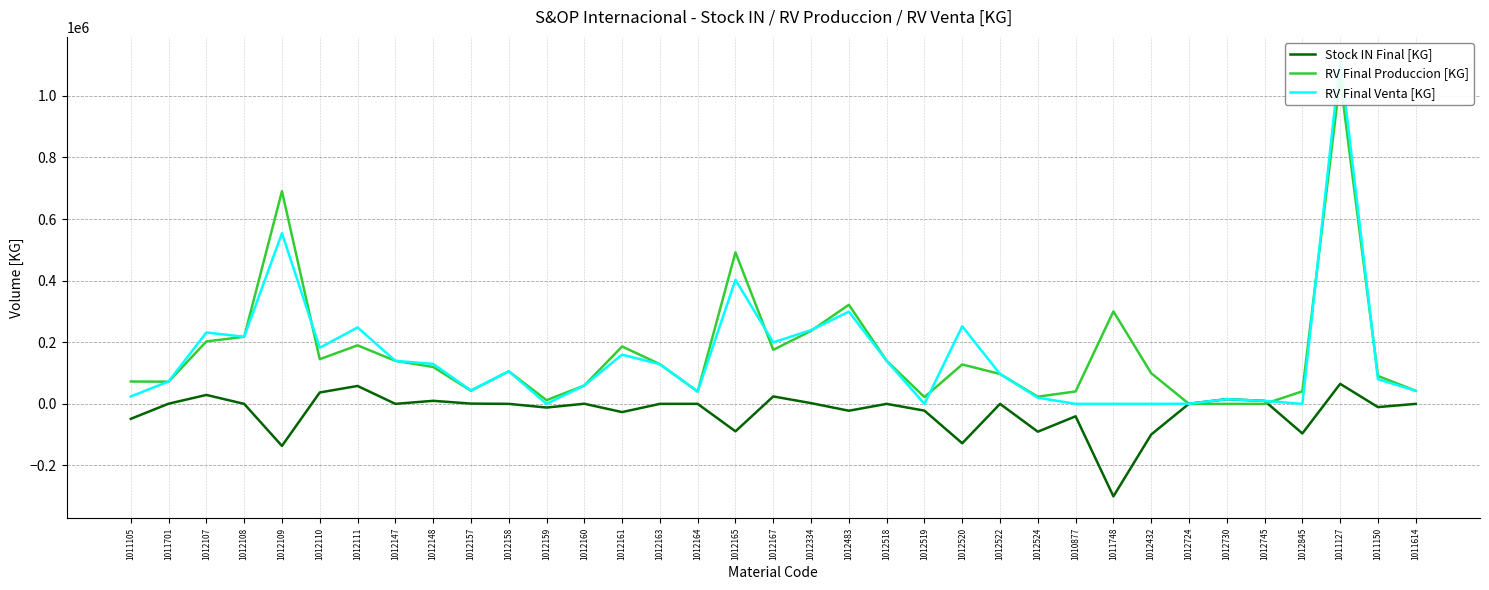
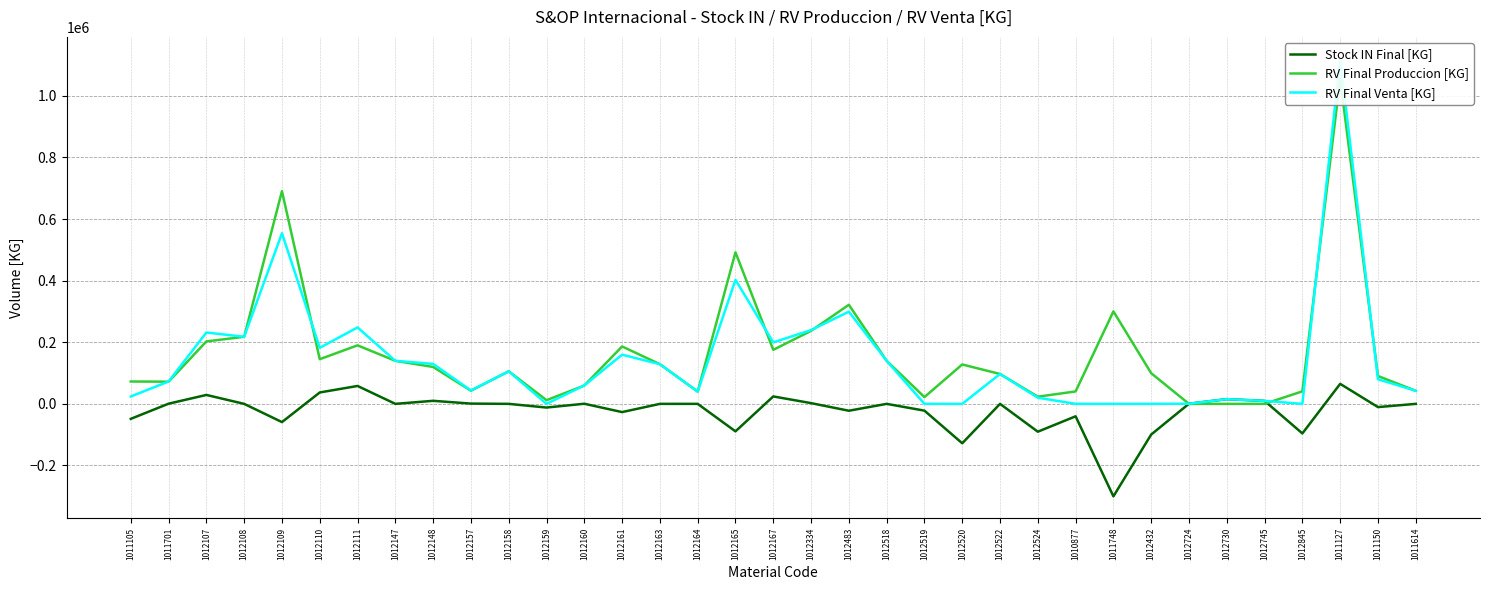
Stock IN Final [KG], 1012109: -140000 -> -60000
RV Final Venta [KG], 1012520: 250000 -> 0
